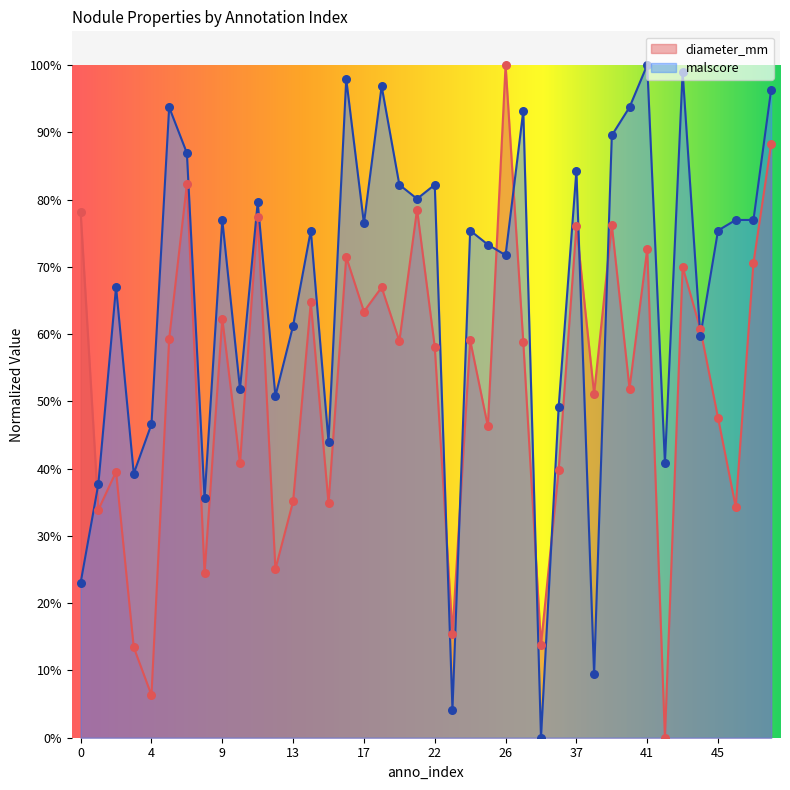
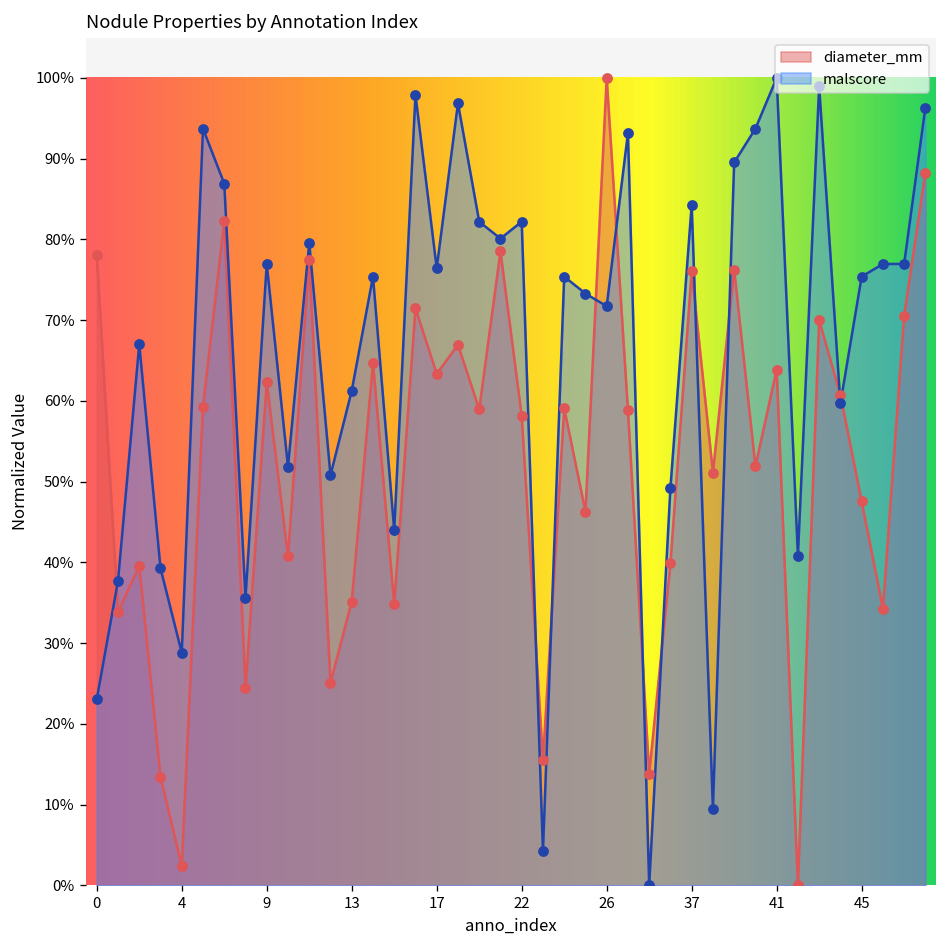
diameter_mm, 4: 6% -> 2%
malscore, 4: 47% -> 29%
diameter_mm, 41: 73% -> 64%
